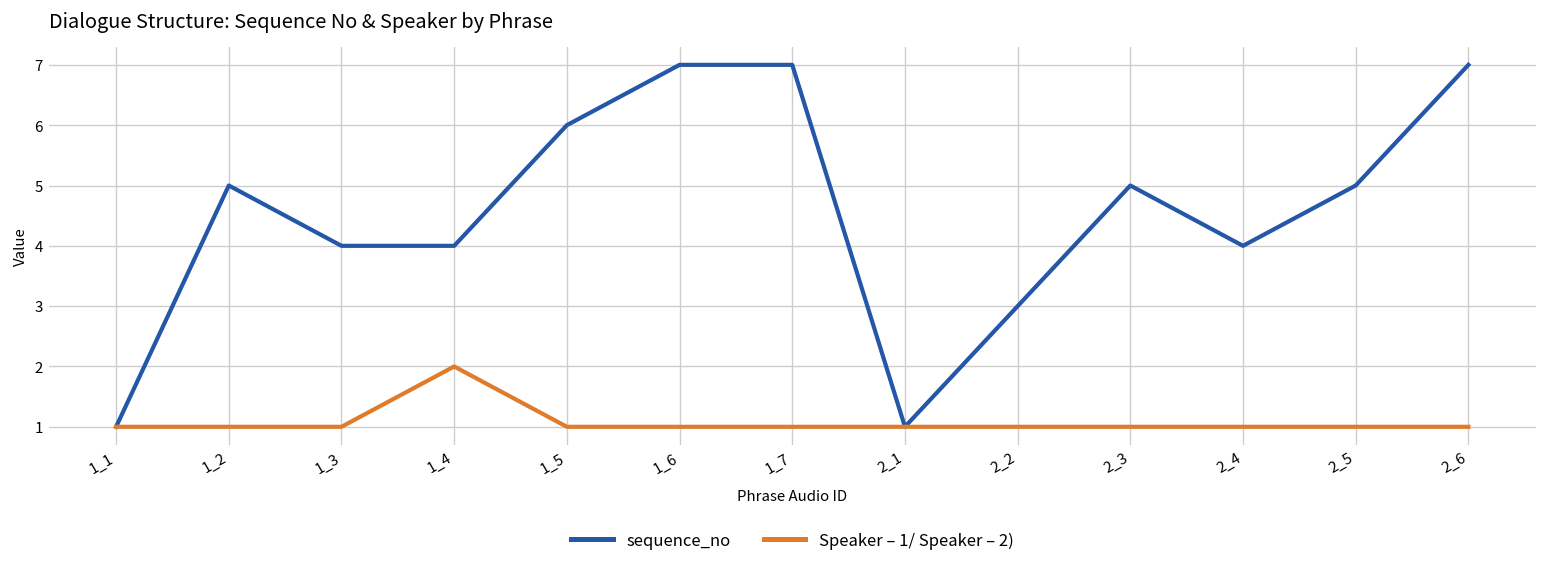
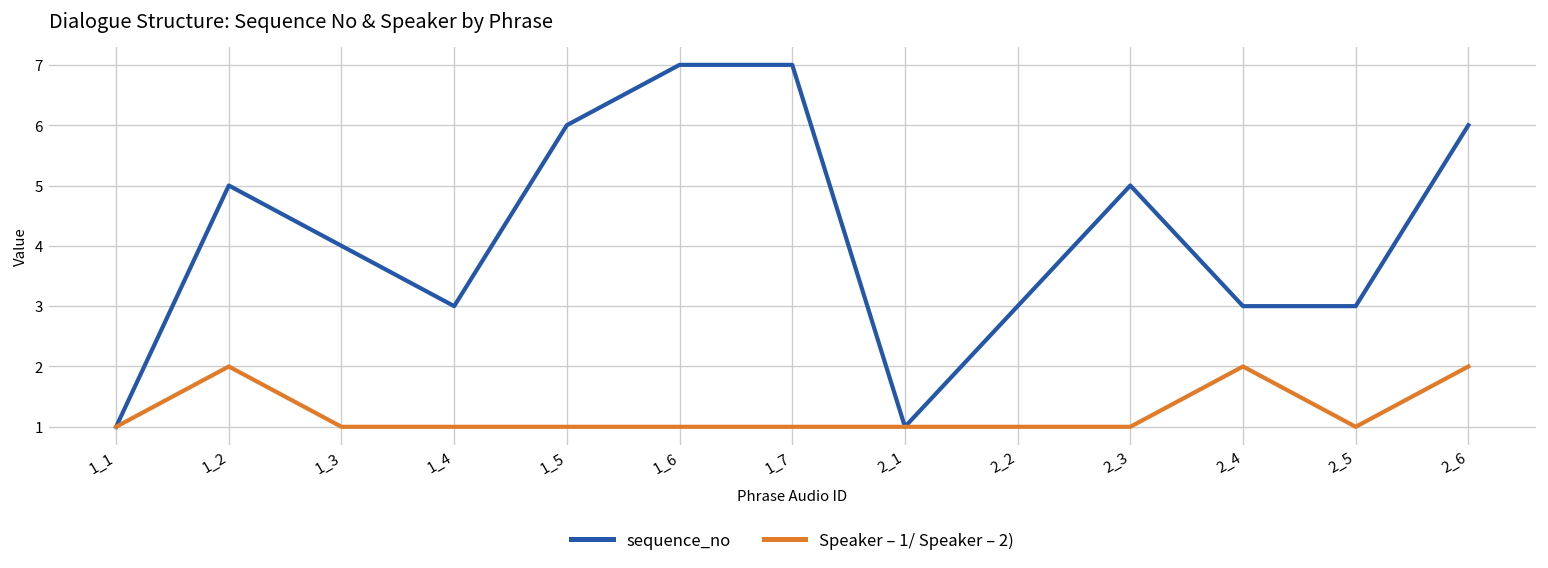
Speaker – 1/ Speaker – 2), 1_2: 1 -> 2
sequence_no, 1_4: 4 -> 3
Speaker – 1/ Speaker – 2), 1_4: 2 -> 1
sequence_no, 2_4: 4 -> 3
Speaker – 1/ Speaker – 2), 2_4: 1 -> 2
sequence_no, 2_5: 5 -> 3
sequence_no, 2_6: 7 -> 6
Speaker – 1/ Speaker – 2), 2_6: 1 -> 2
